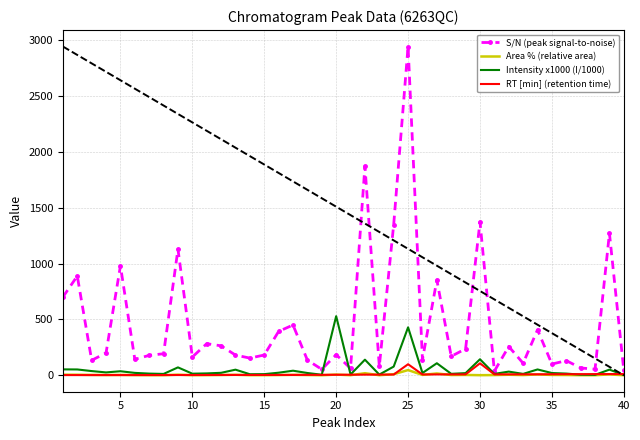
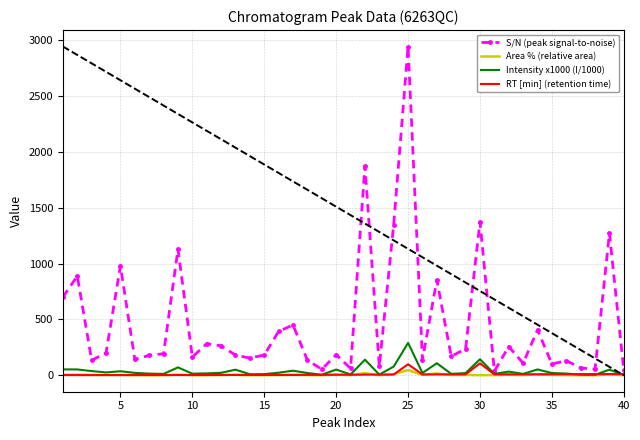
Intensity x1000 (I/1000), 20: 530 -> 50
Intensity x1000 (I/1000), 25: 430 -> 290
